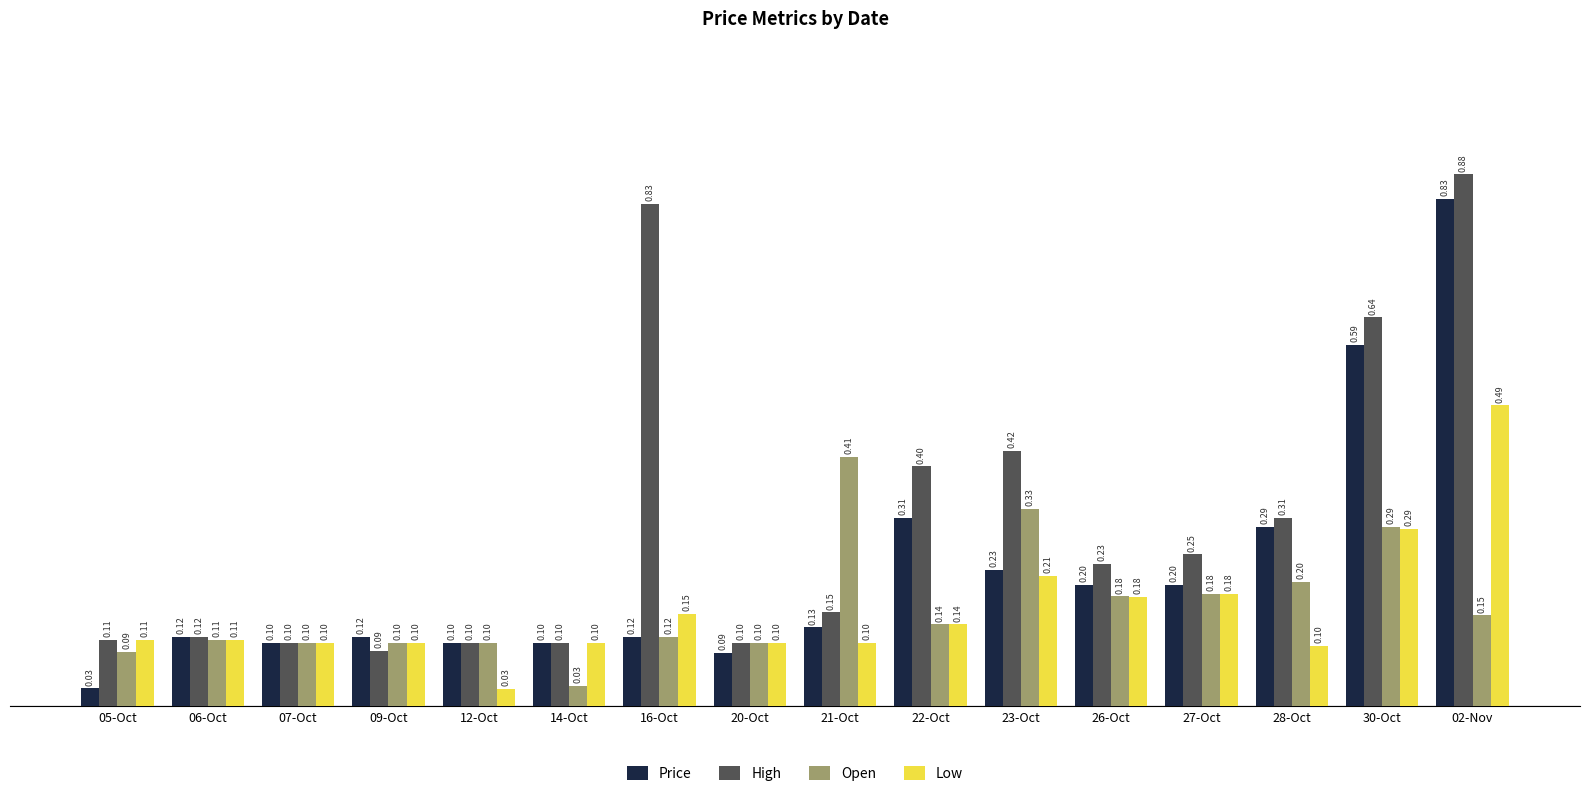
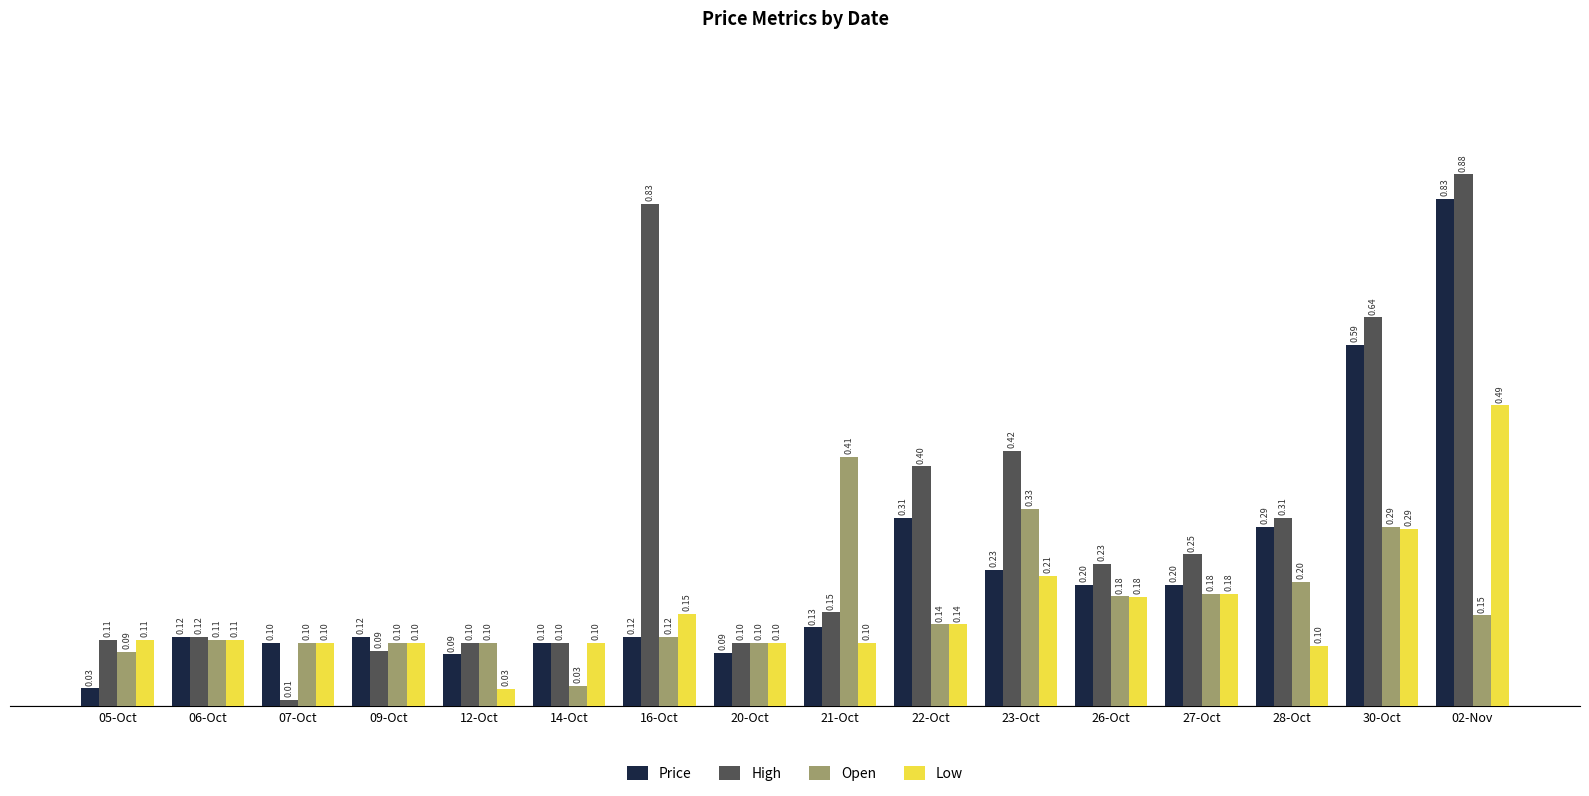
High, 07-Oct: 0.10 -> 0.01
Price, 12-Oct: 0.10 -> 0.09
